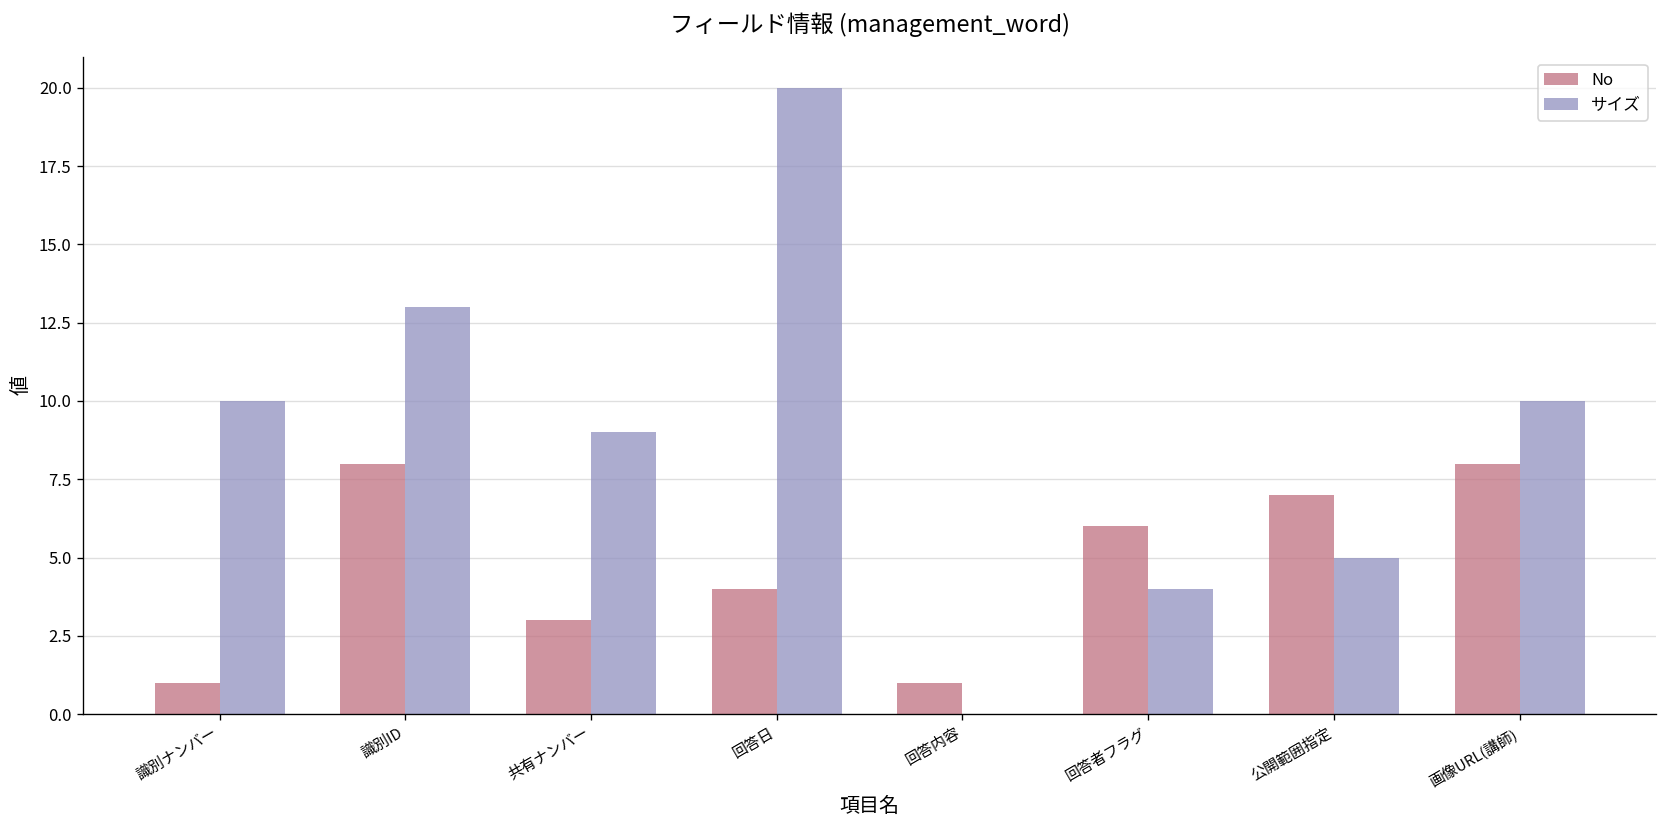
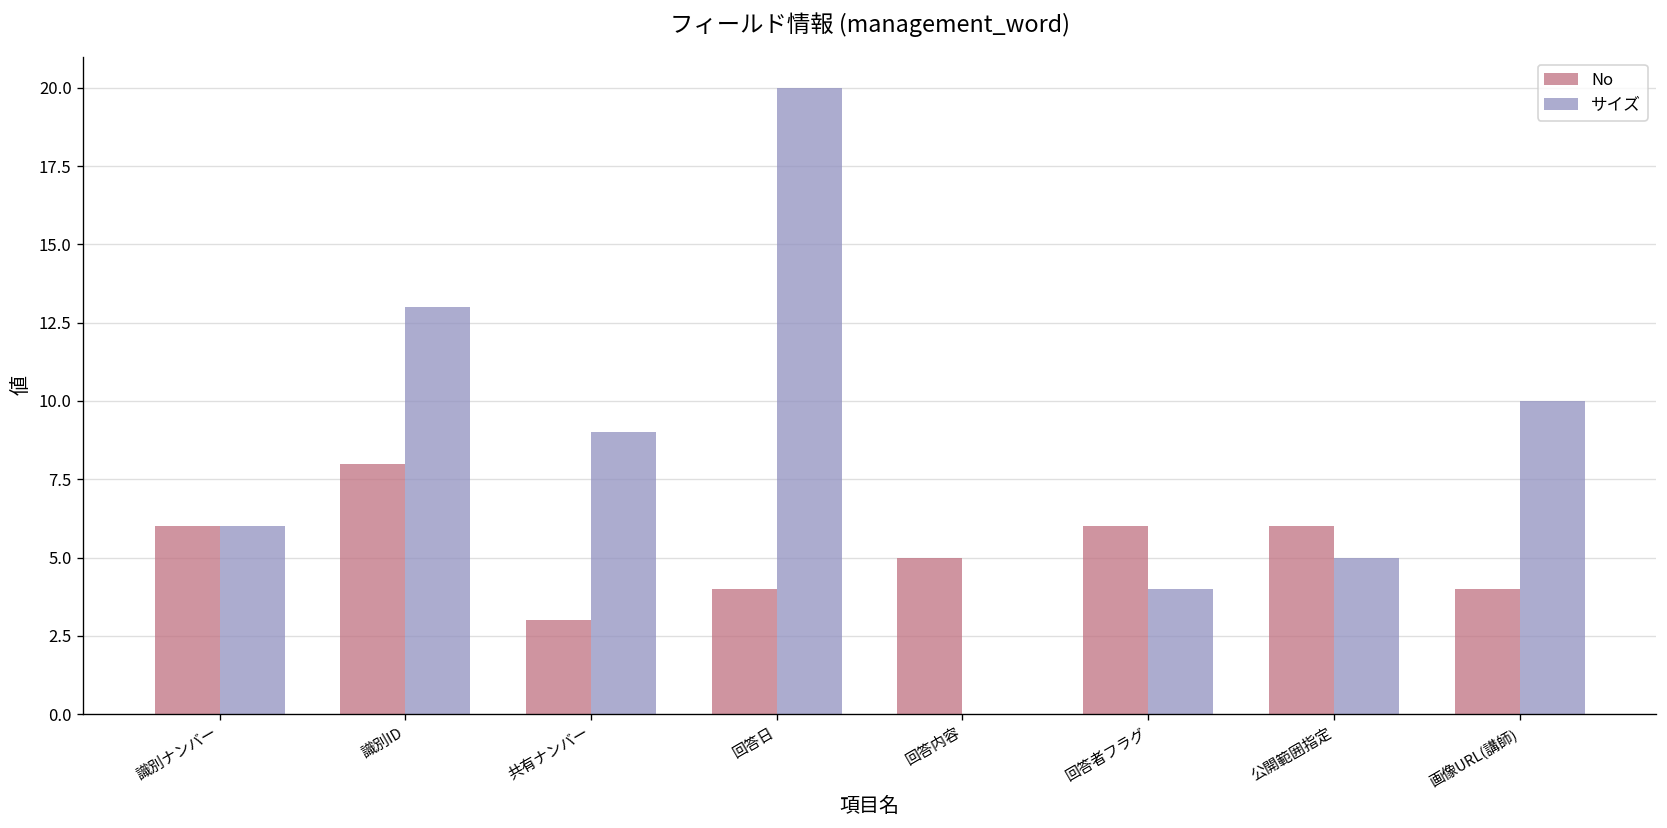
No, 識別ナンバー: 1 -> 6
サイズ, 識別ナンバー: 10 -> 6
No, 回答内容: 1 -> 5
No, 公開範囲指定: 7 -> 6
No, 画像URL(講師): 8 -> 4
